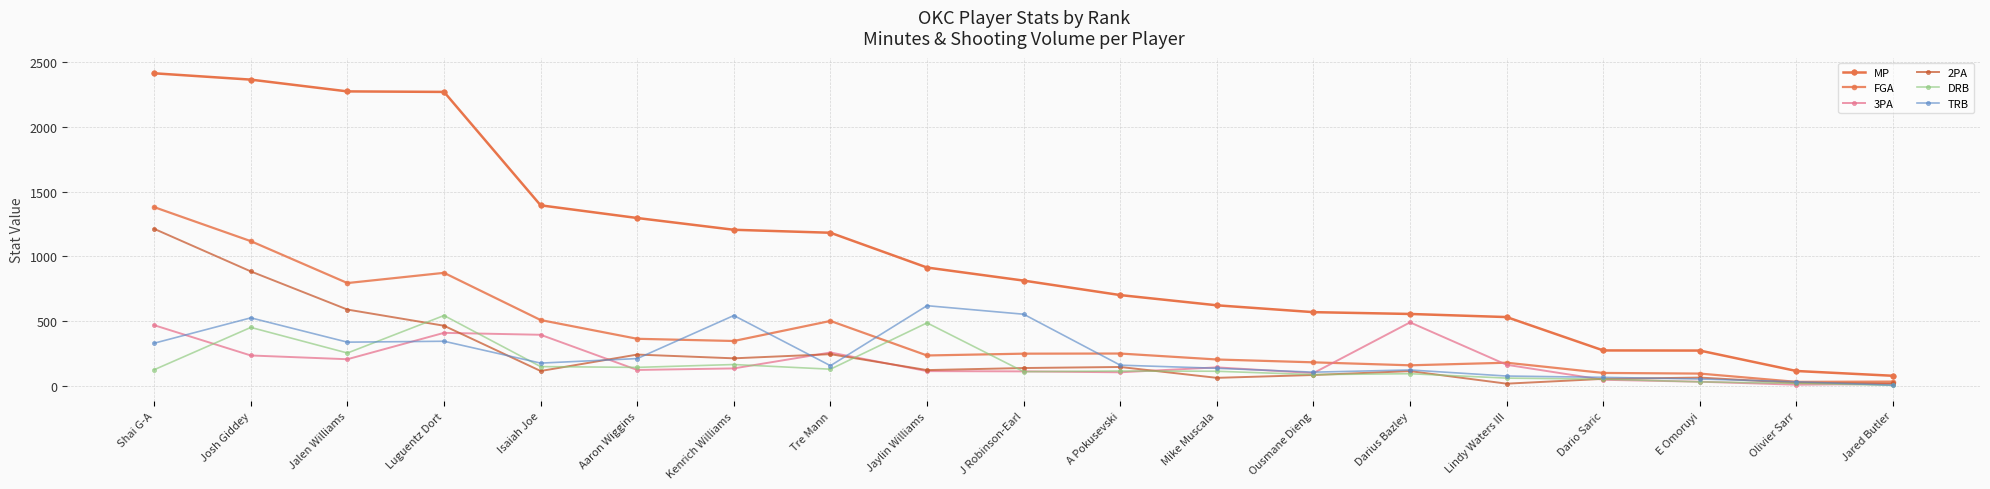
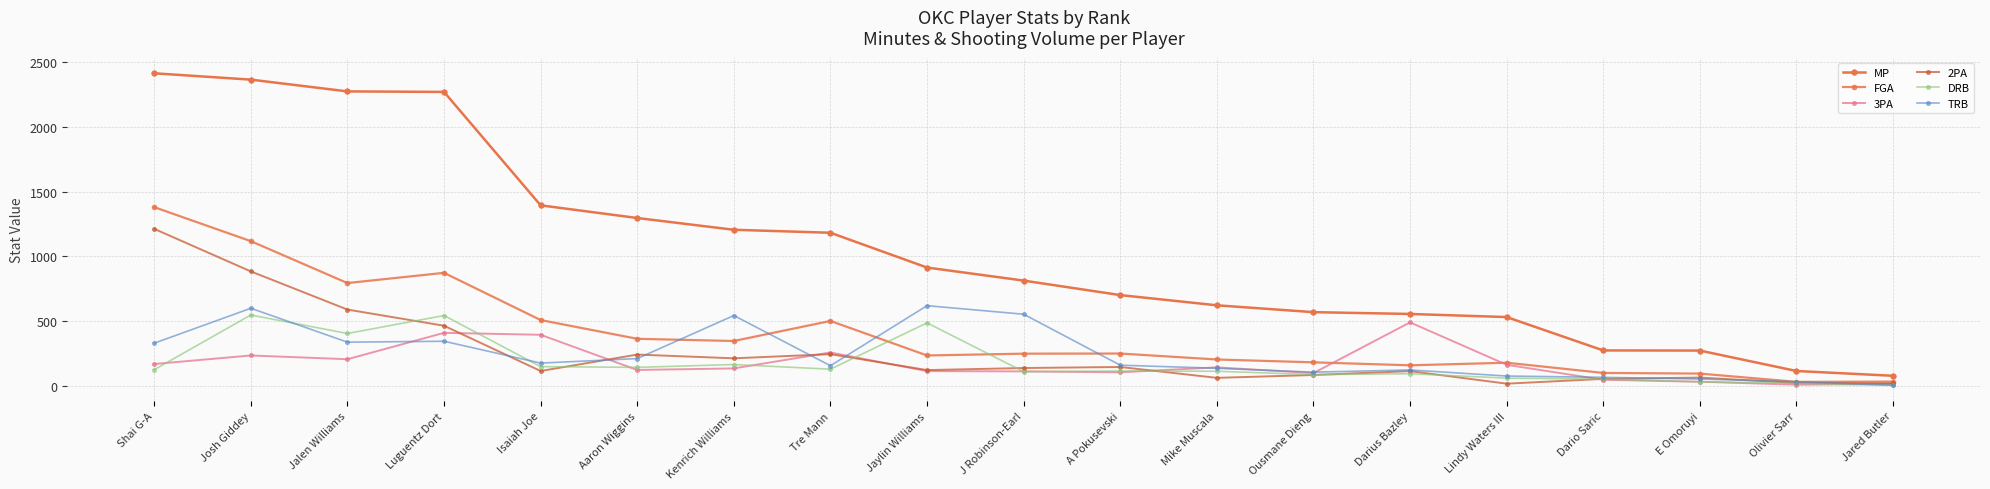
3PA, Shai G-A: 470 -> 170
DRB, Josh Giddey: 450 -> 550
TRB, Josh Giddey: 530 -> 600
DRB, Jalen Williams: 250 -> 400
